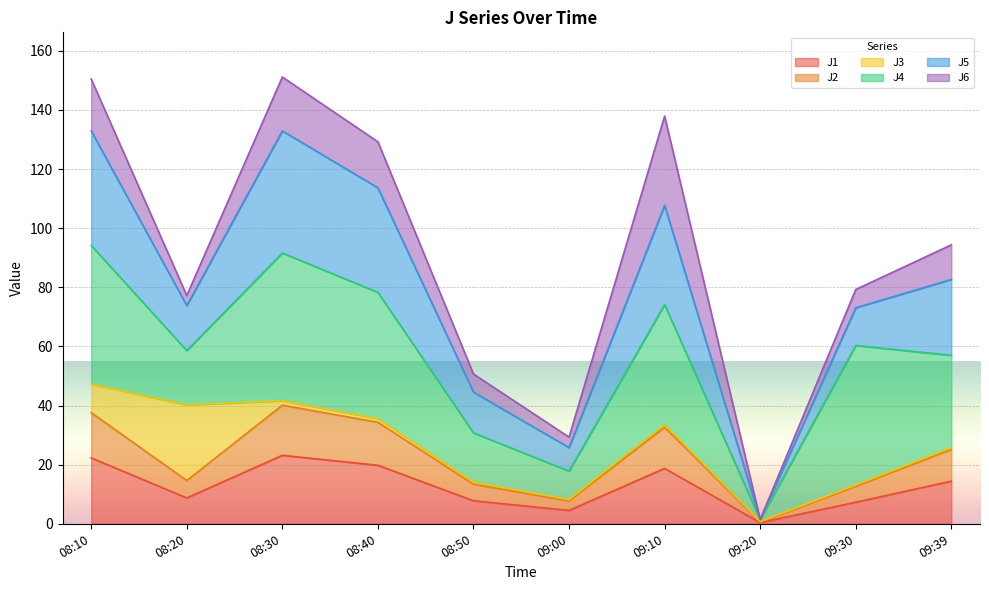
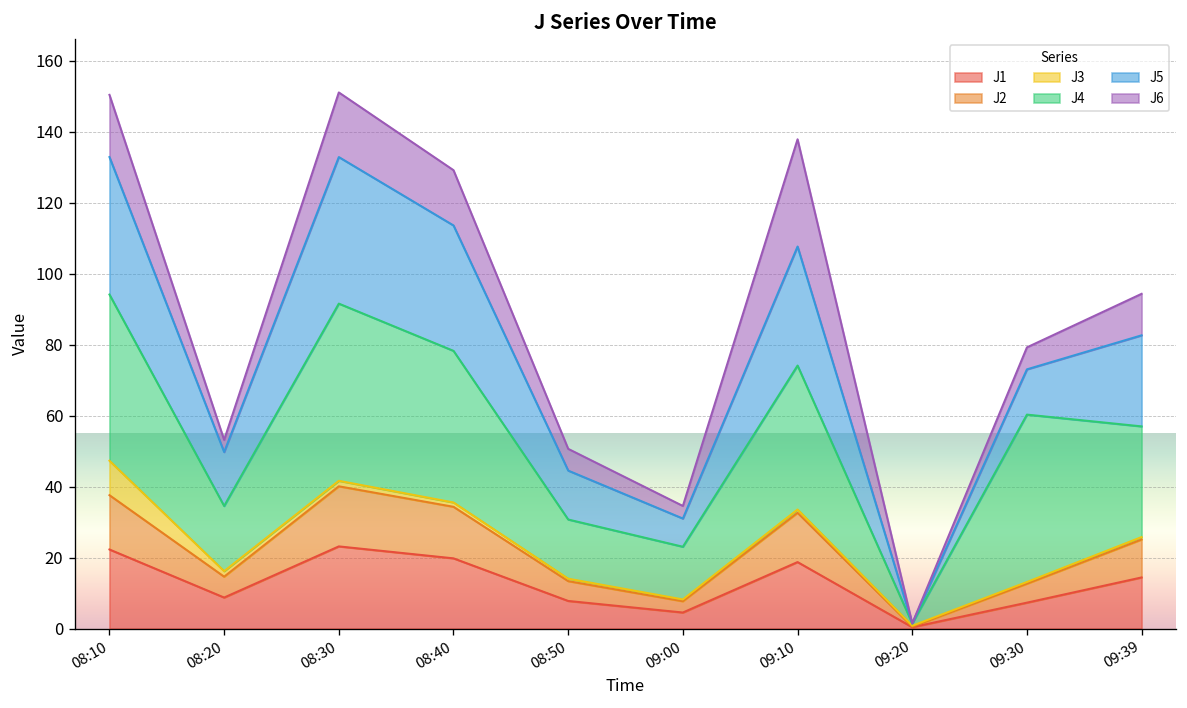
J3, 08:20: 26 -> 2
J4, 09:00: 10 -> 15
